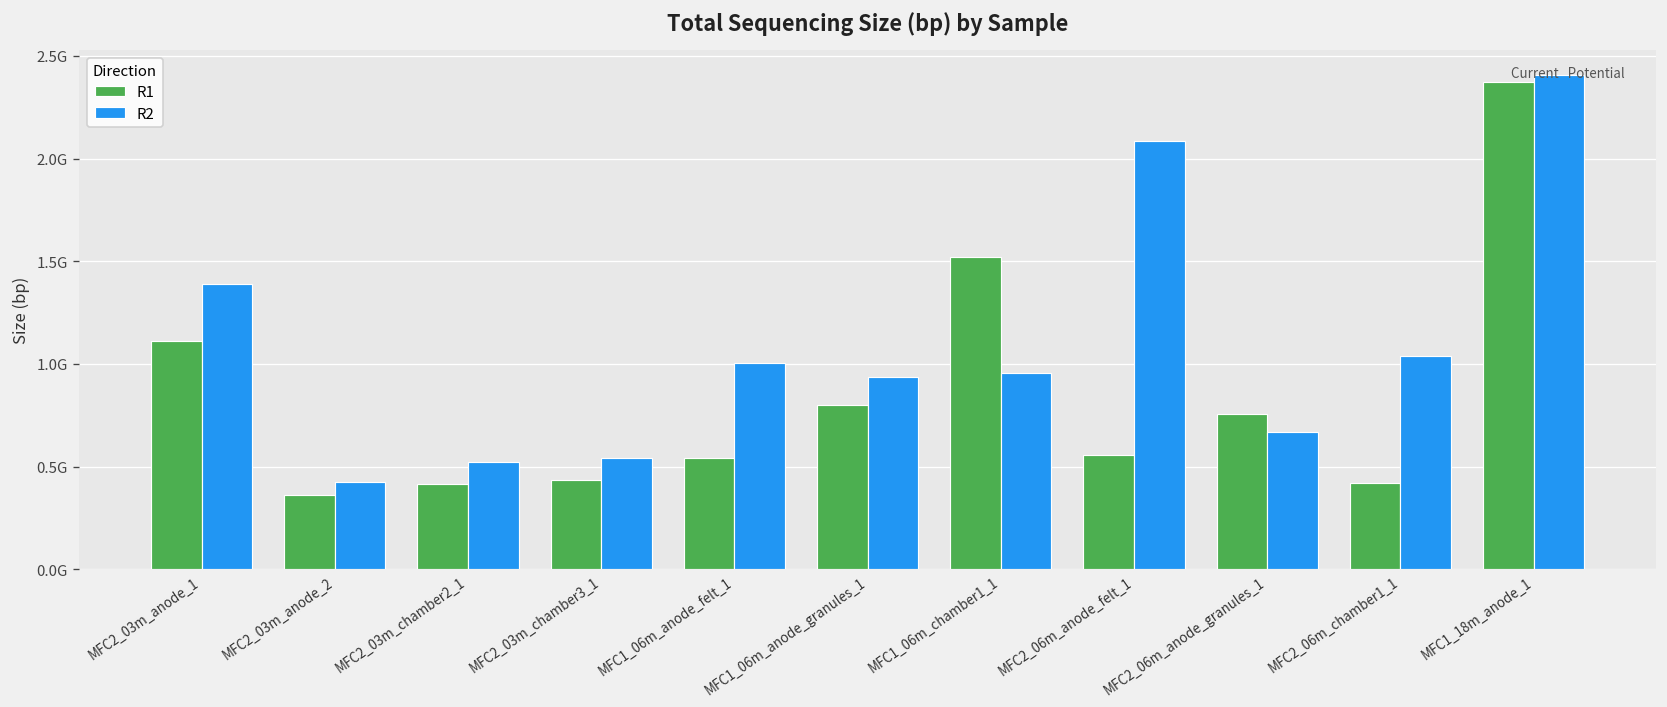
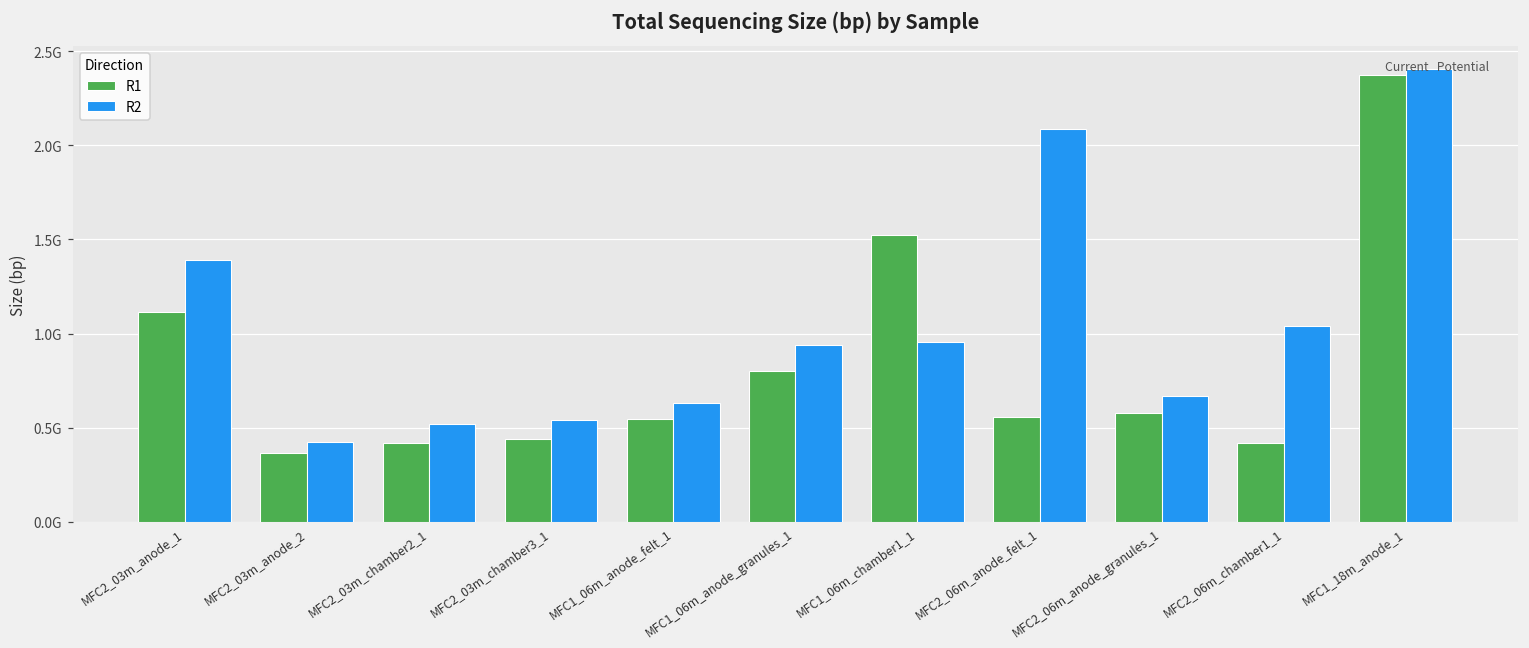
R2, MFC1_06m_anode_felt_1: 1010000000 -> 630000000
R1, MFC2_06m_anode_granules_1: 760000000 -> 580000000
